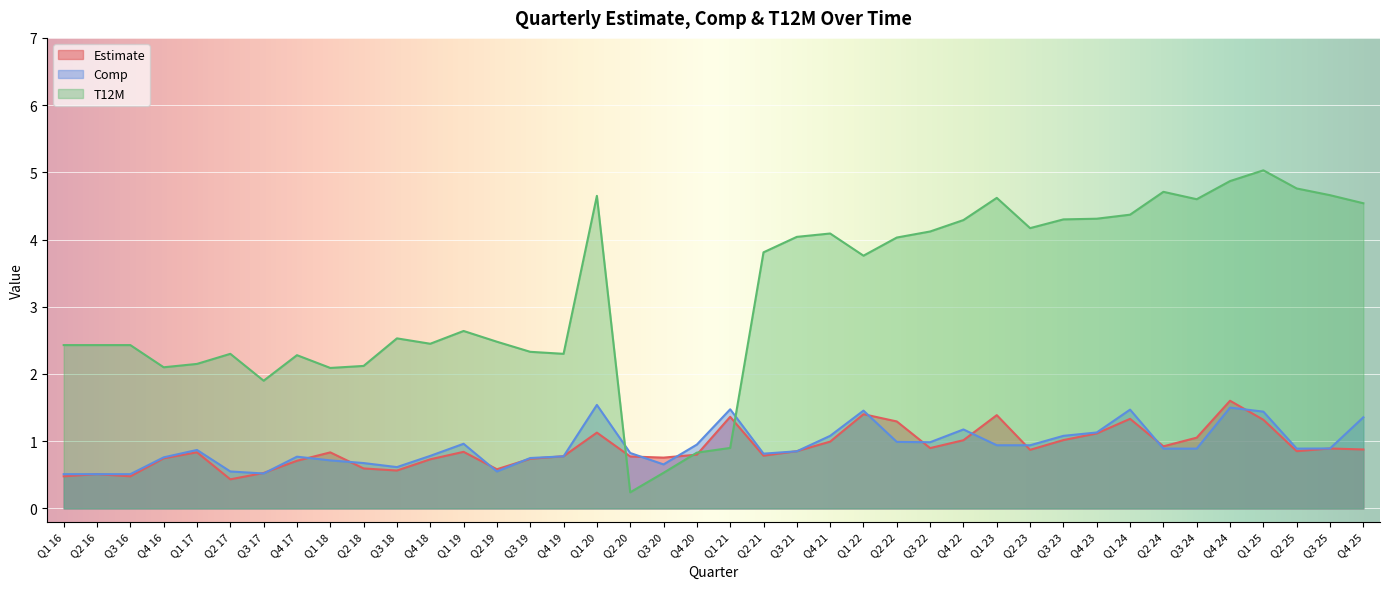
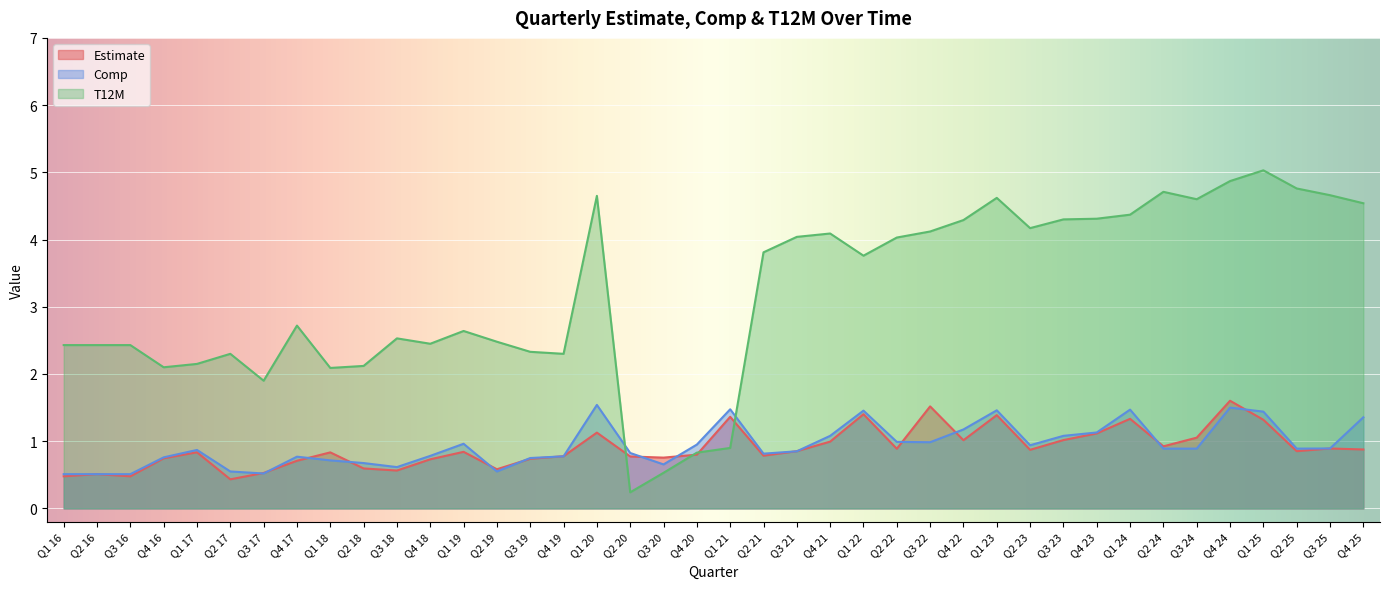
T12M, Q4 17: 2.3 -> 2.7
Estimate, Q2 22: 1.3 -> 0.9
Estimate, Q3 22: 0.9 -> 1.5
Comp, Q1 23: 0.9 -> 1.5
